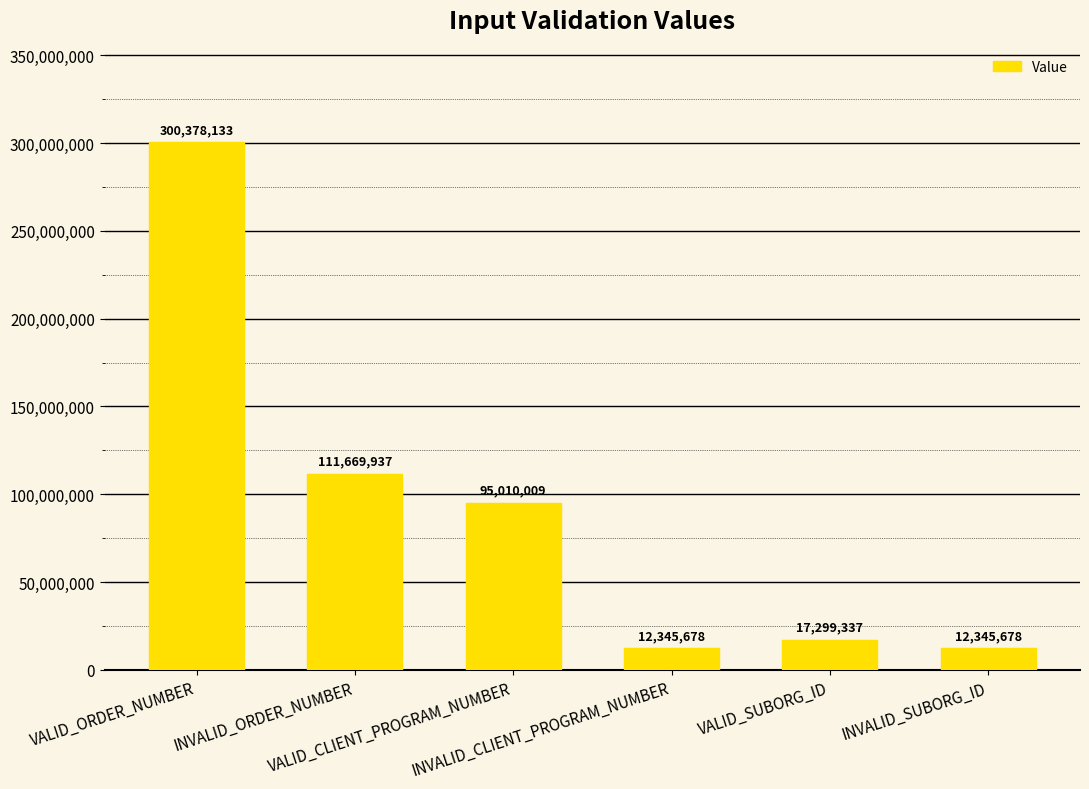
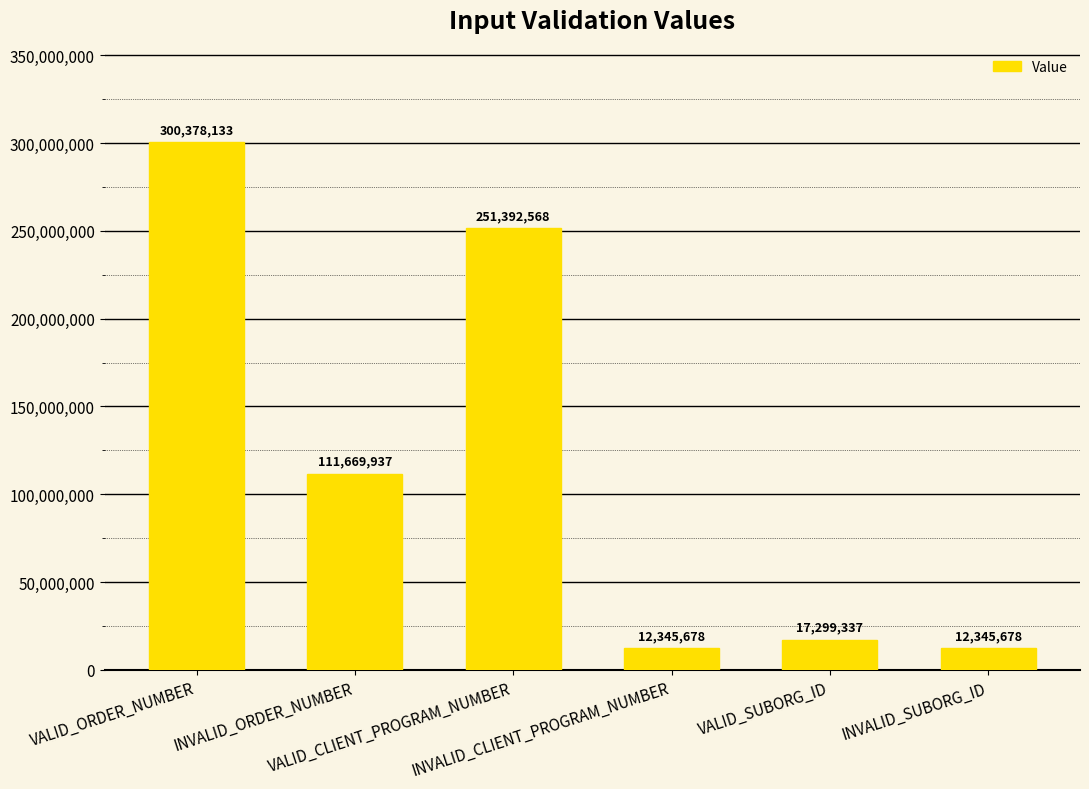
VALID_CLIENT_PROGRAM_NUMBER: 95,010,009 -> 251,392,568
